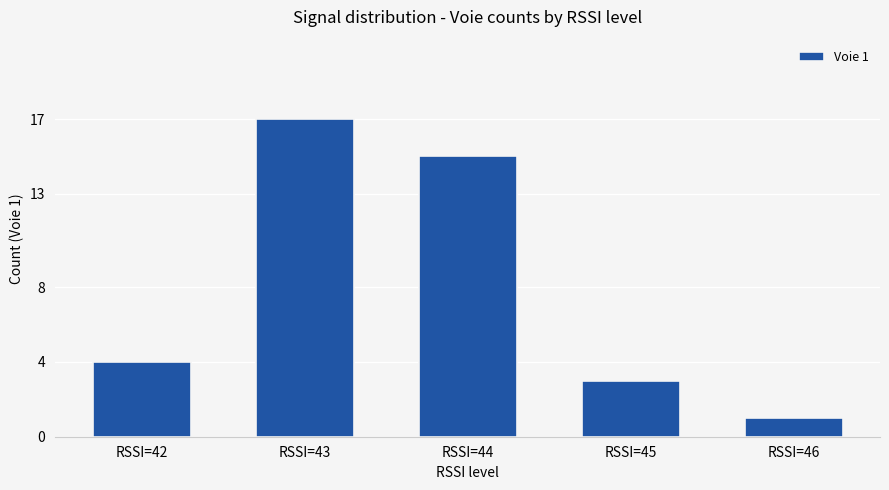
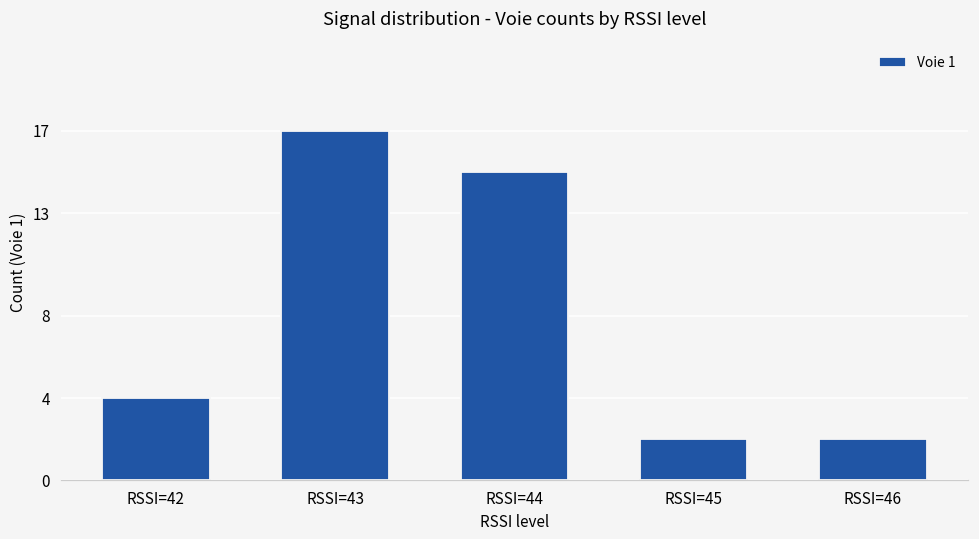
RSSI=45: 3 -> 2
RSSI=46: 1 -> 2
